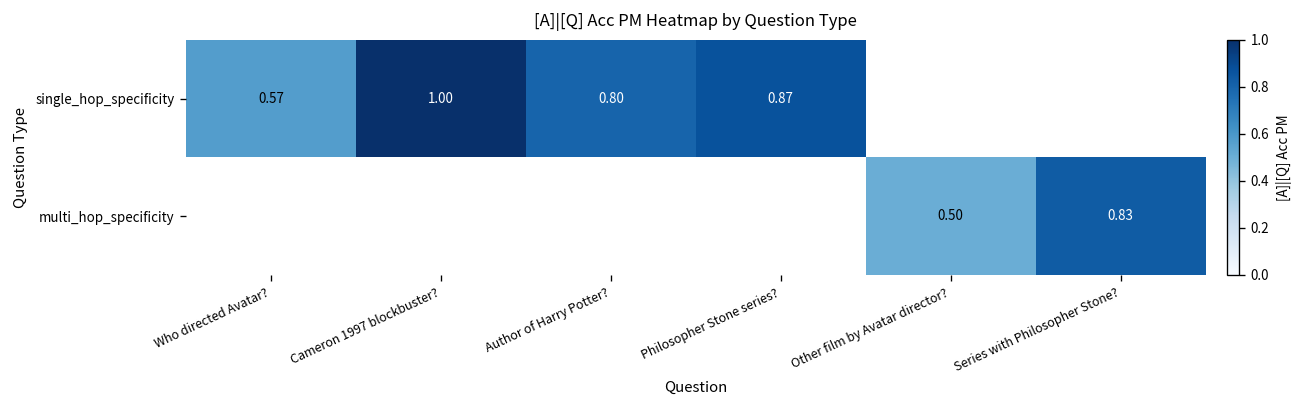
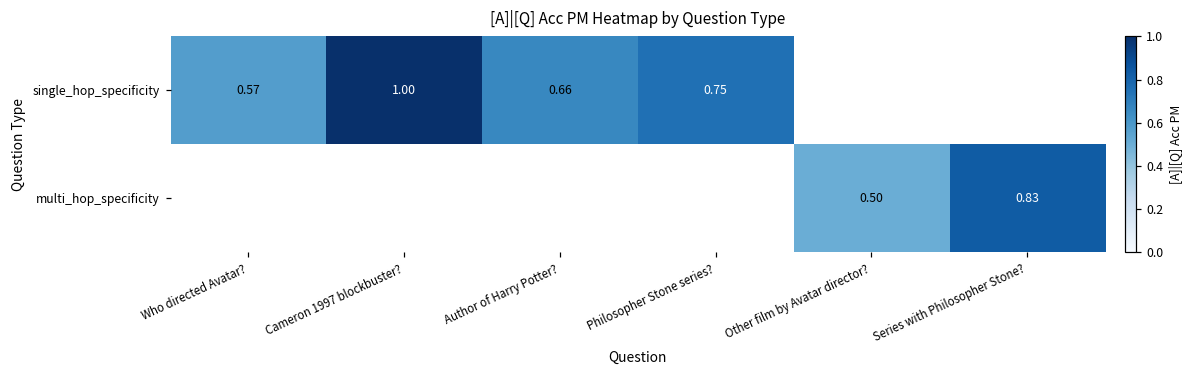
single_hop_specificity, Author of Harry Potter?: 0.80 -> 0.66
single_hop_specificity, Philosopher Stone series?: 0.87 -> 0.75
